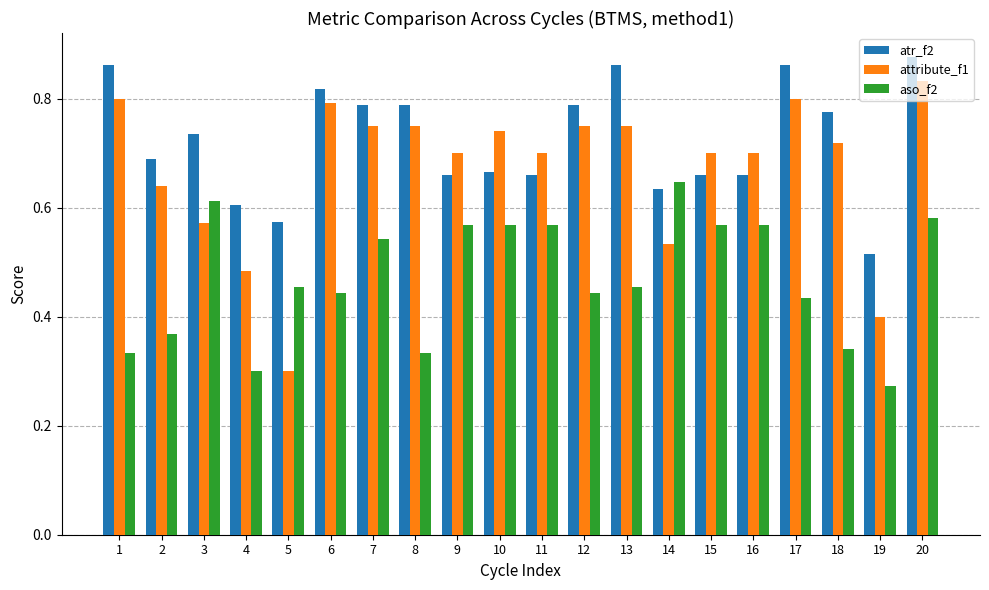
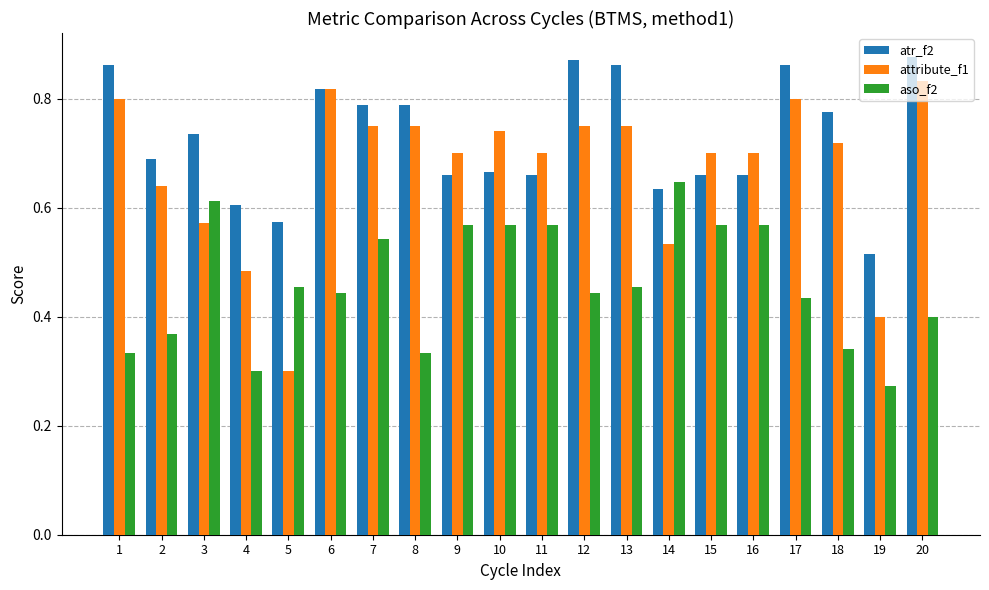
attribute_f1, 6: 0.79 -> 0.82
atr_f2, 12: 0.79 -> 0.87
aso_f2, 20: 0.58 -> 0.40
